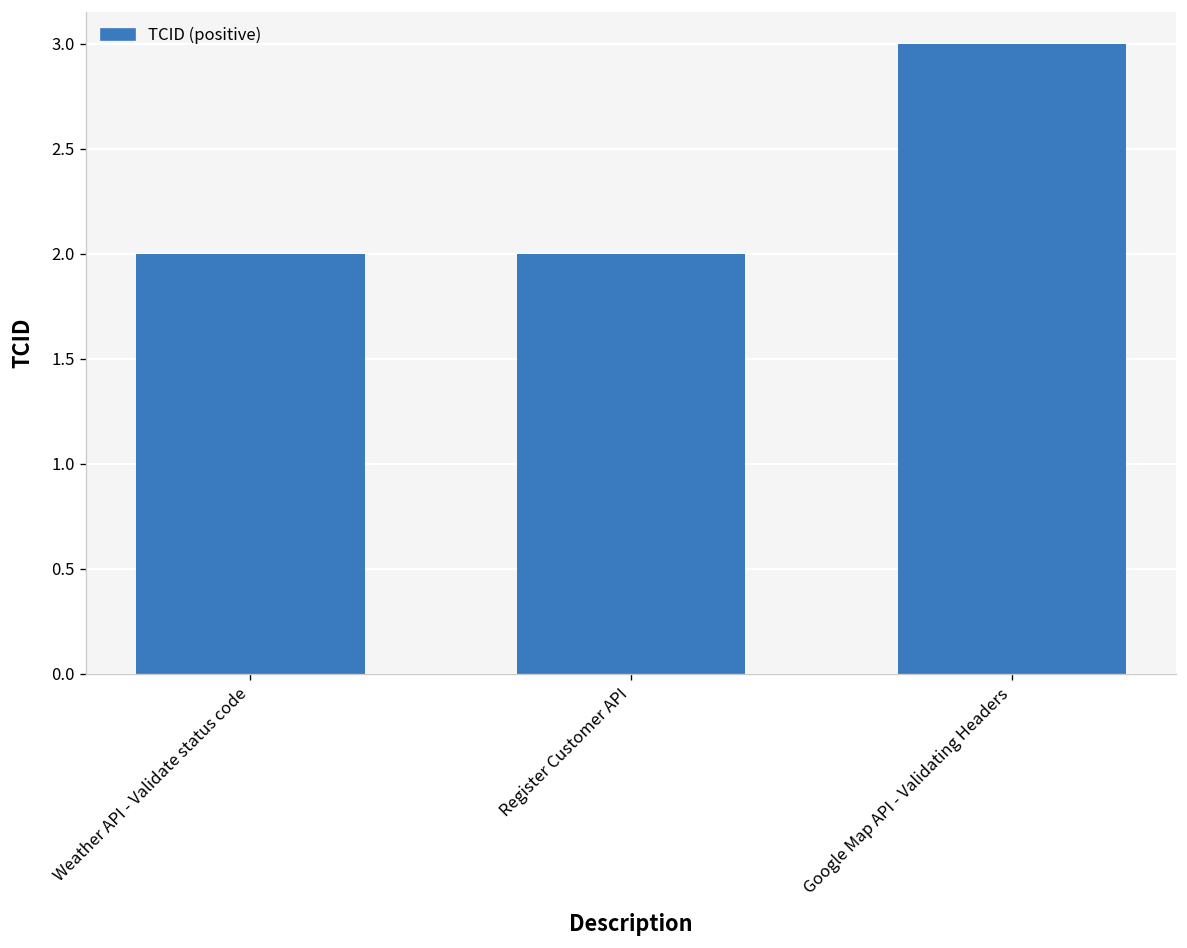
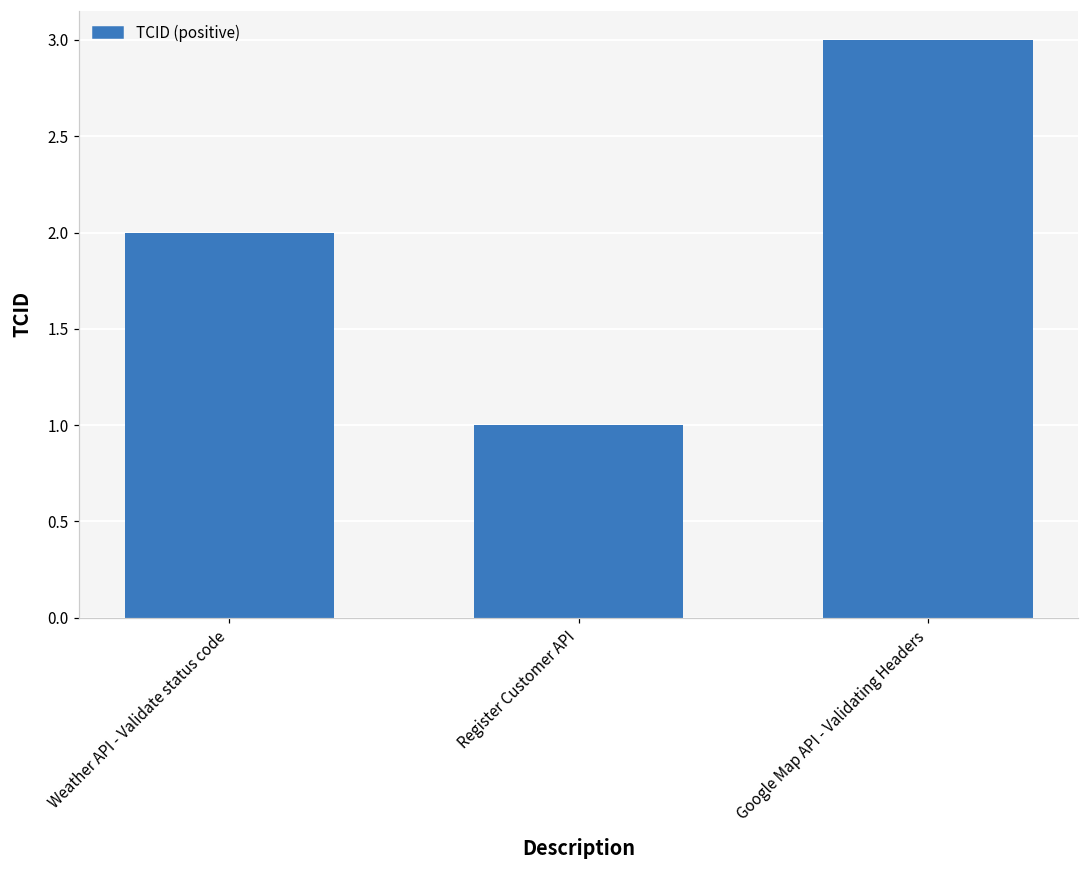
Register Customer API: 2 -> 1
